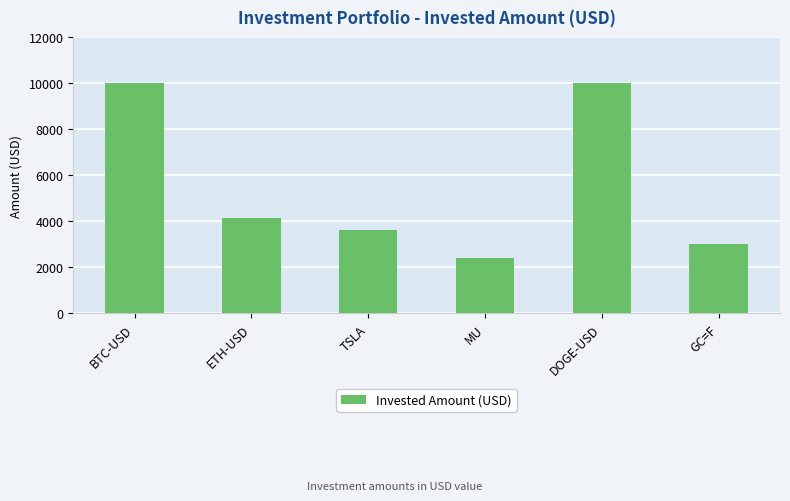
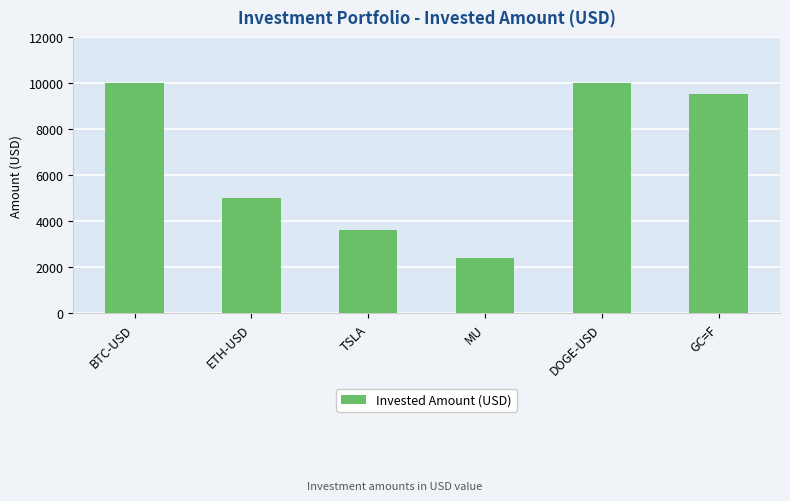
ETH-USD: 4200 -> 5000
GC=F: 3000 -> 9500
